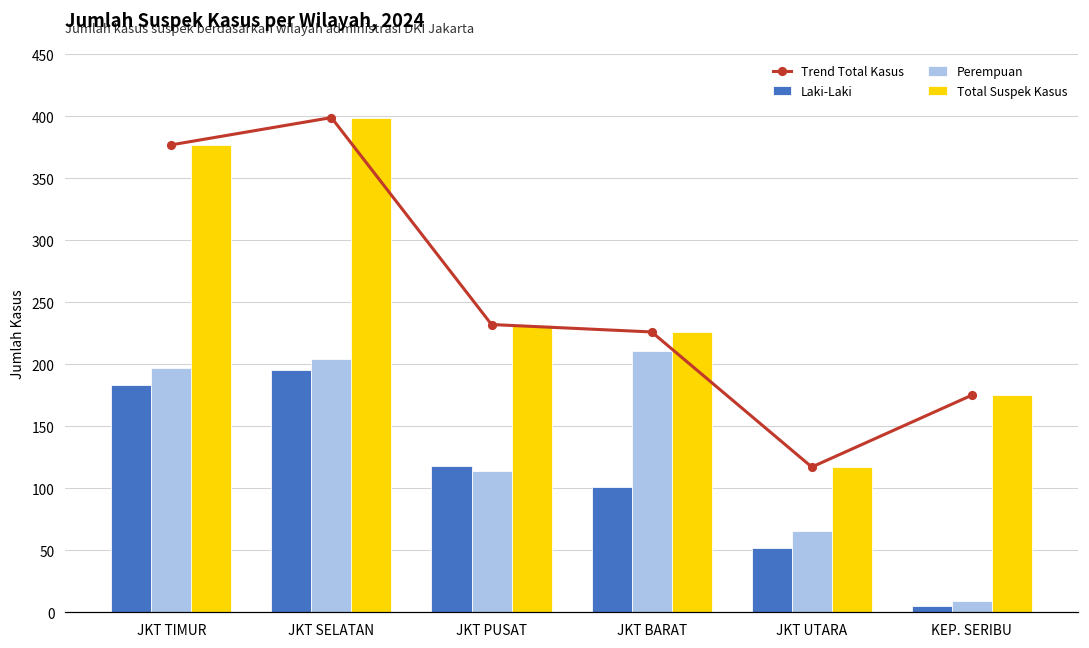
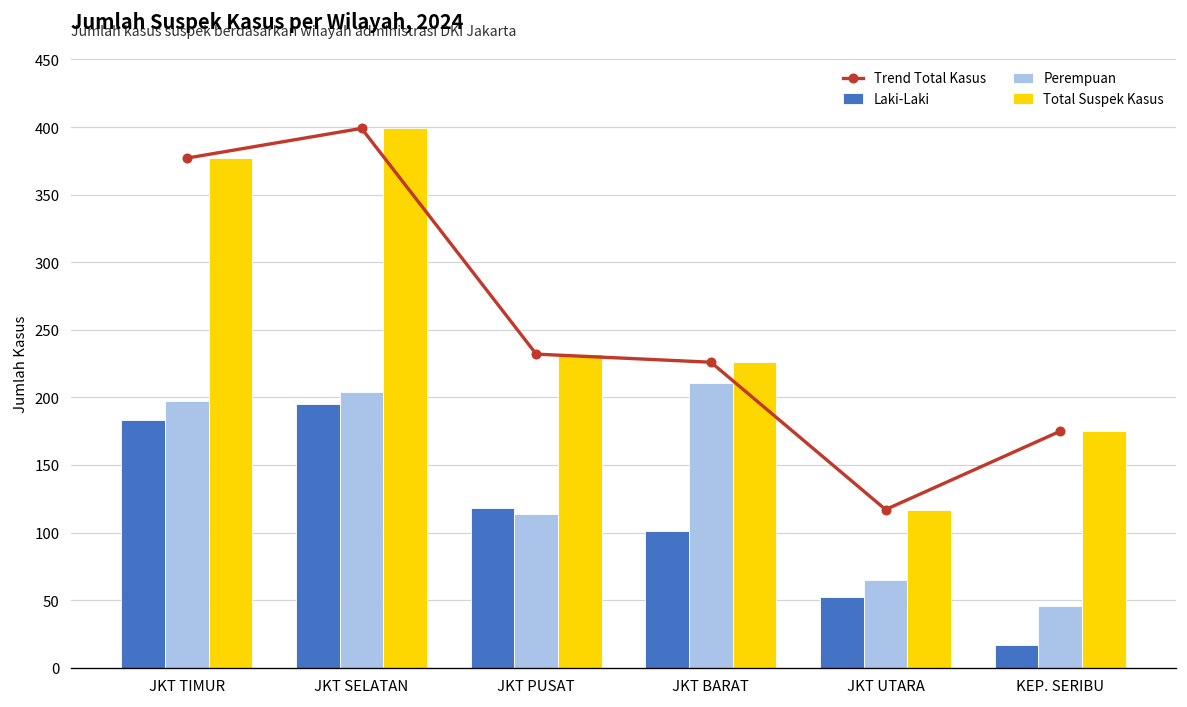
Laki-Laki, KEP. SERIBU: 5 -> 17
Perempuan, KEP. SERIBU: 9 -> 46
